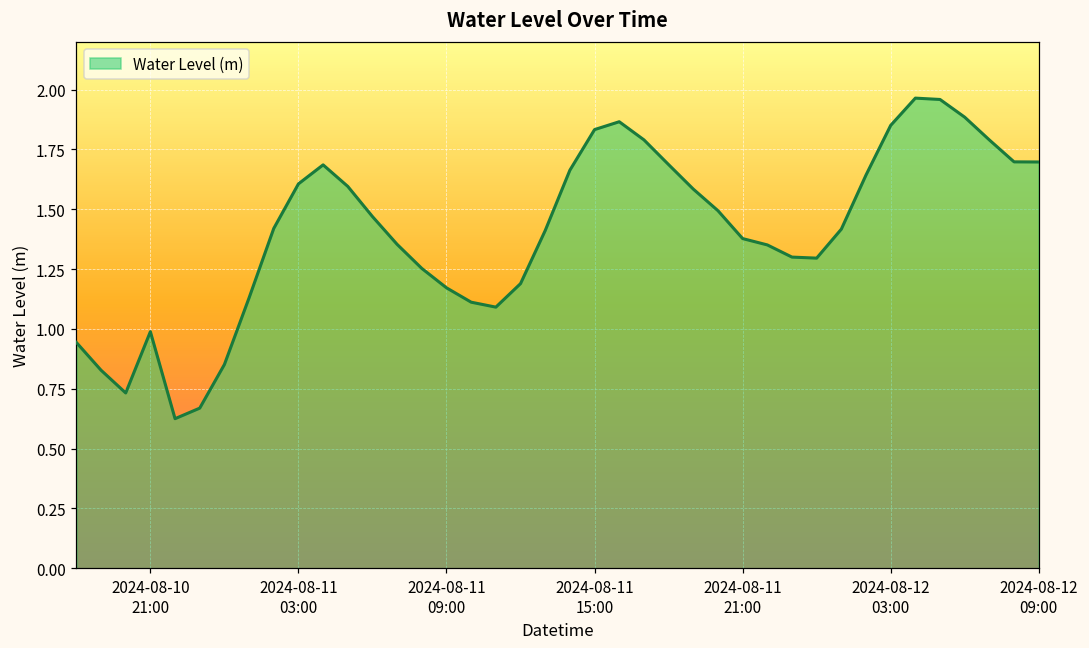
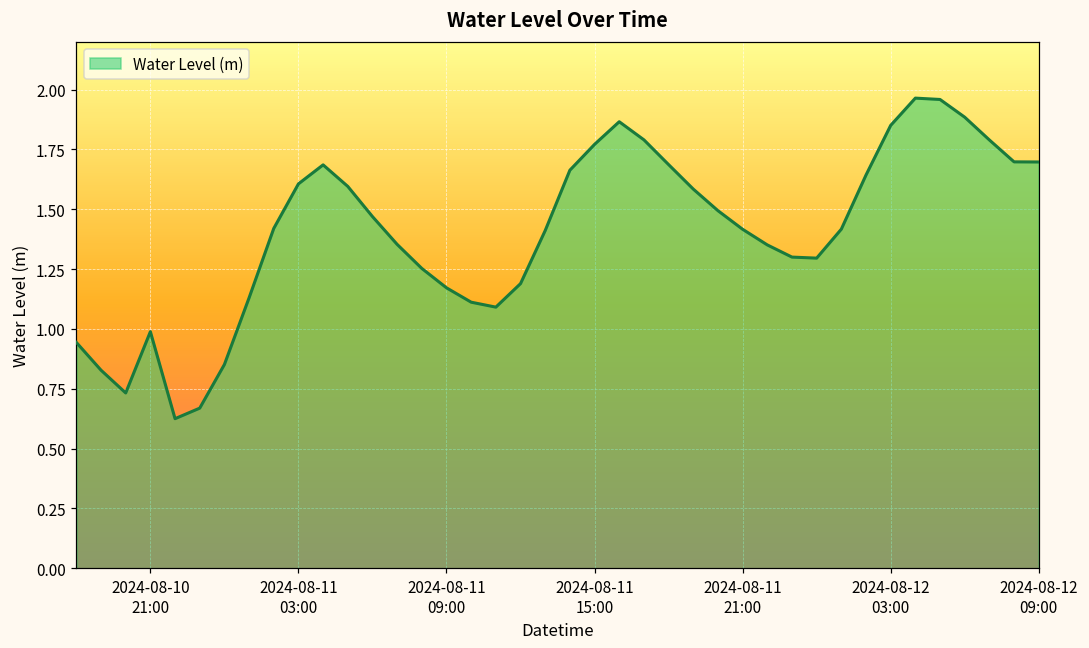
2024-08-11 15:00: 1.83 -> 1.77
2024-08-11 21:00: 1.38 -> 1.42
